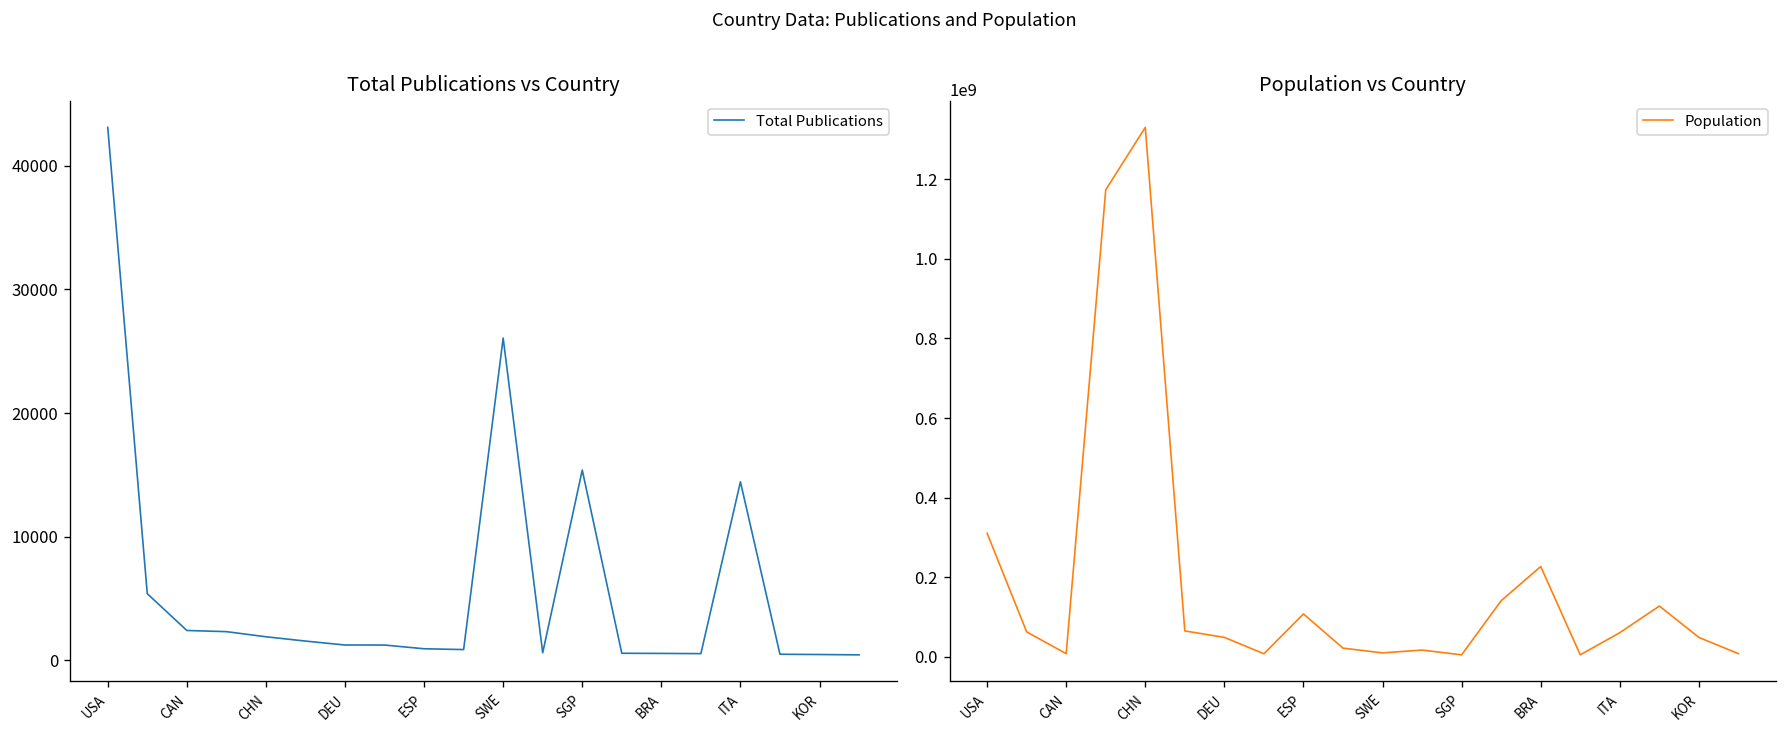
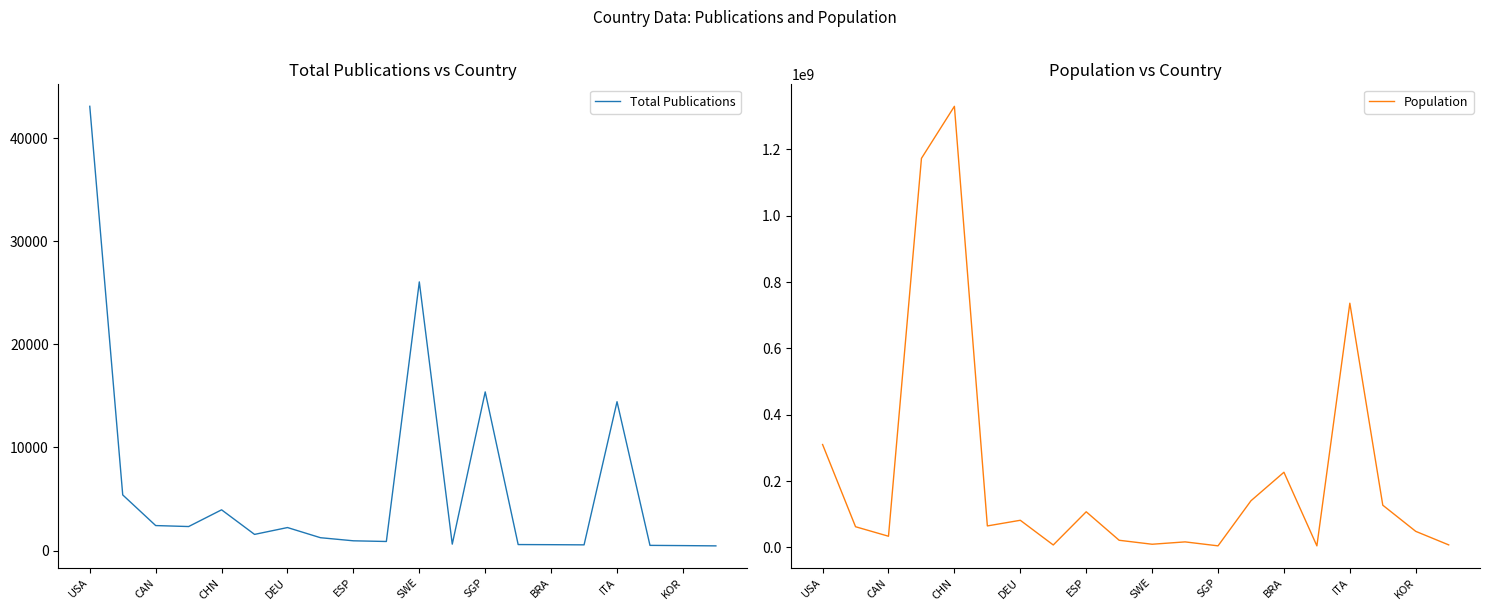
Total Publications vs Country, CHN: 1900 -> 3900
Total Publications vs Country, DEU: 1200 -> 2200
Population vs Country, CAN: 10000000 -> 30000000
Population vs Country, DEU: 50000000 -> 80000000
Population vs Country, ITA: 60000000 -> 740000000
